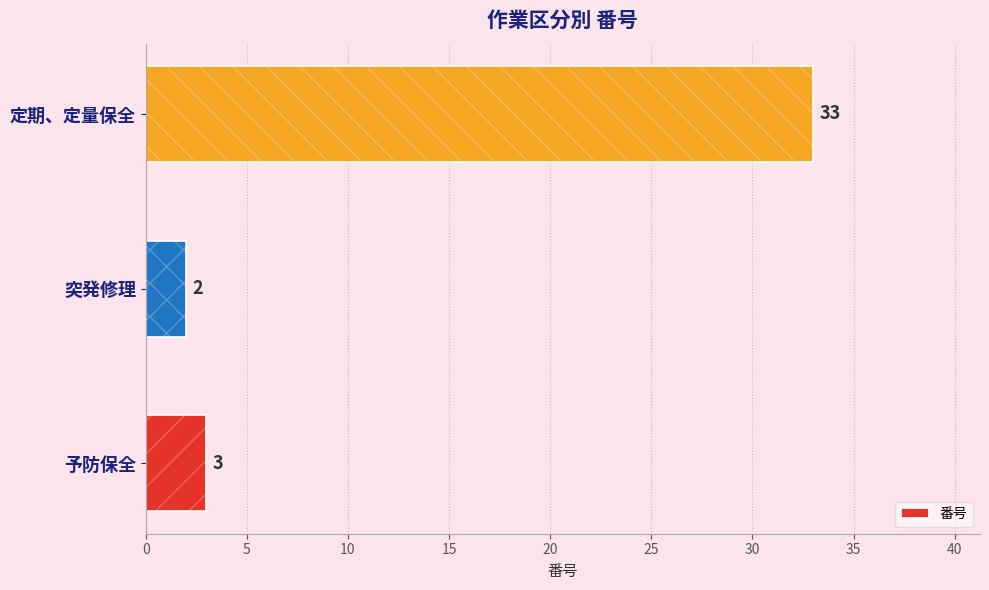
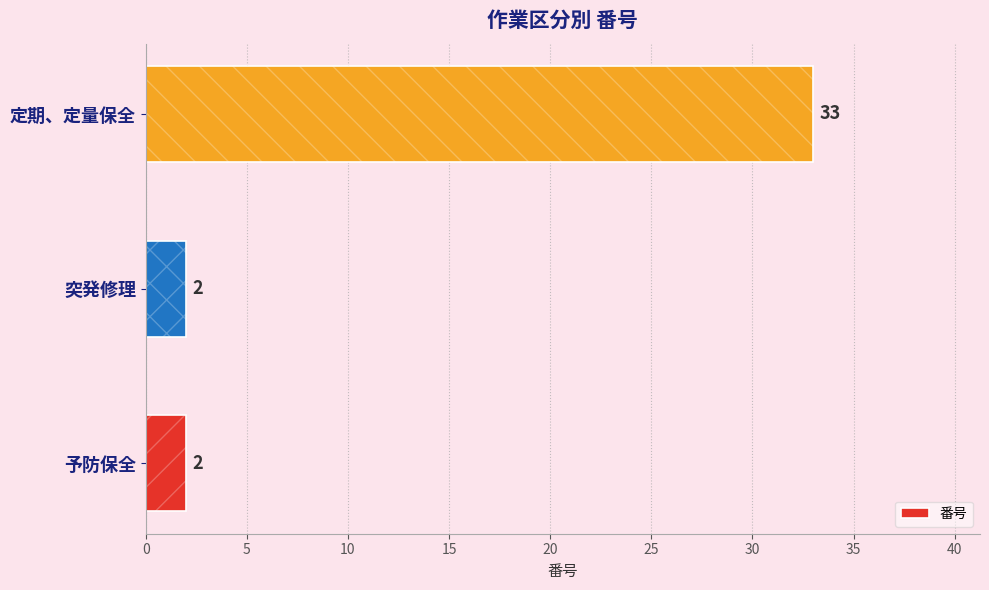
予防保全: 3 -> 2
